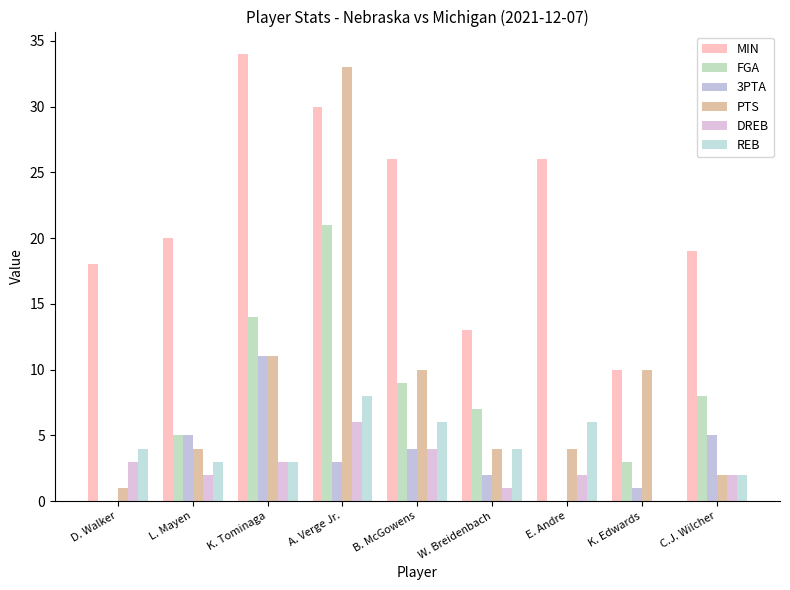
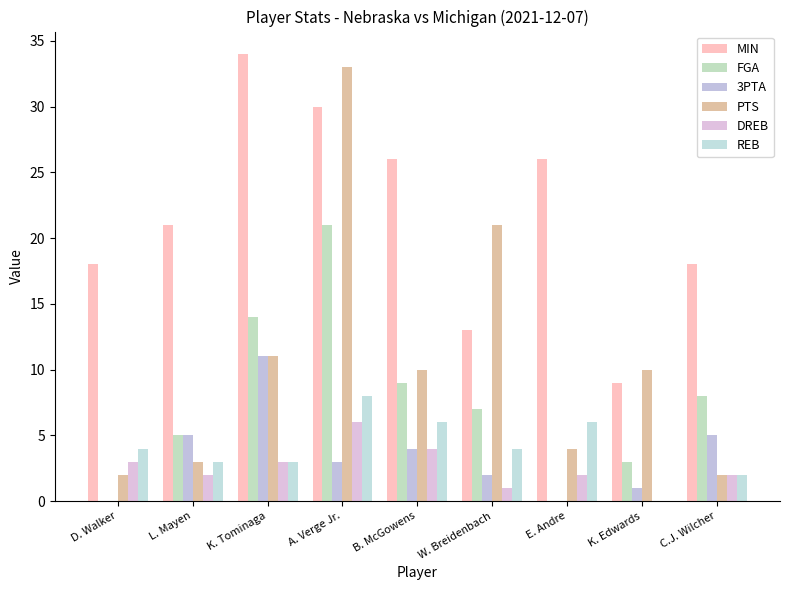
PTS, D. Walker: 1 -> 2
MIN, L. Mayen: 20 -> 21
PTS, L. Mayen: 4 -> 3
PTS, W. Breidenbach: 4 -> 21
MIN, K. Edwards: 10 -> 9
MIN, C.J. Wilcher: 19 -> 18
